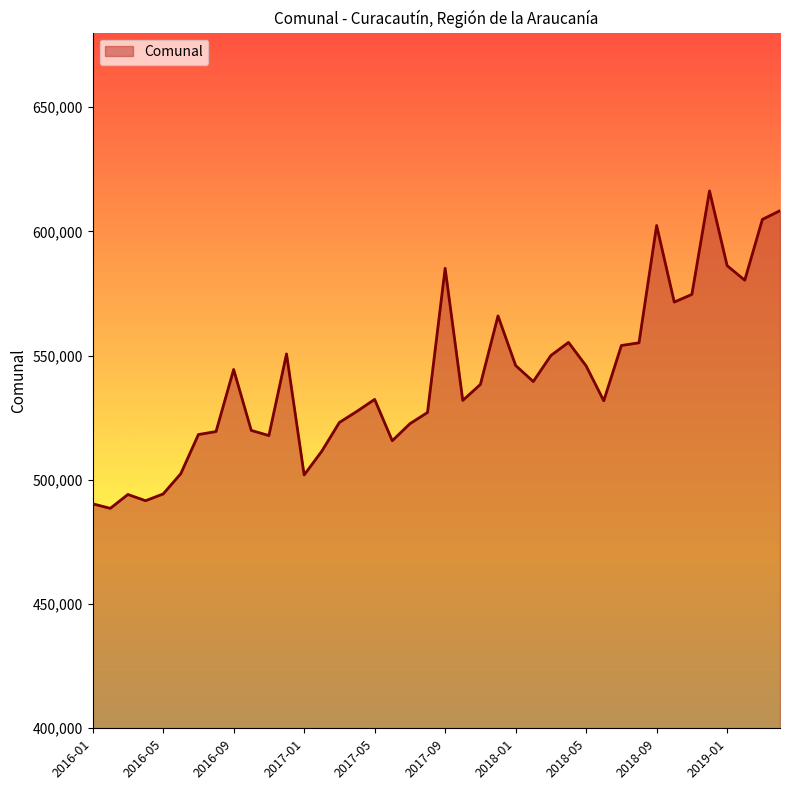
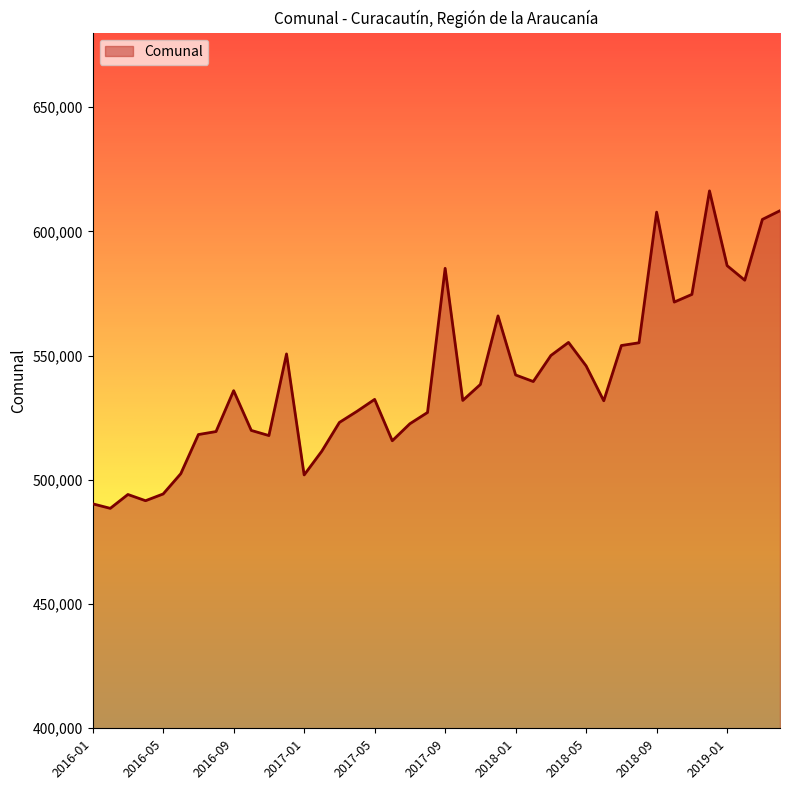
2016-09: 544,000 -> 536,000
2018-01: 546,000 -> 542,000
2018-09: 602,000 -> 608,000
